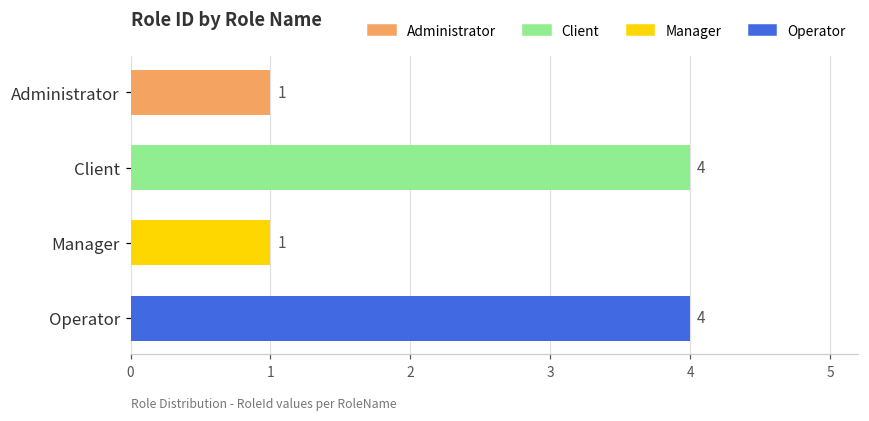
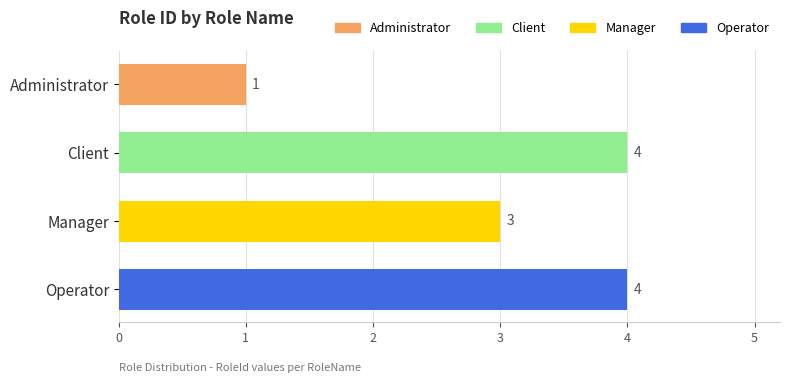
Manager: 1 -> 3
